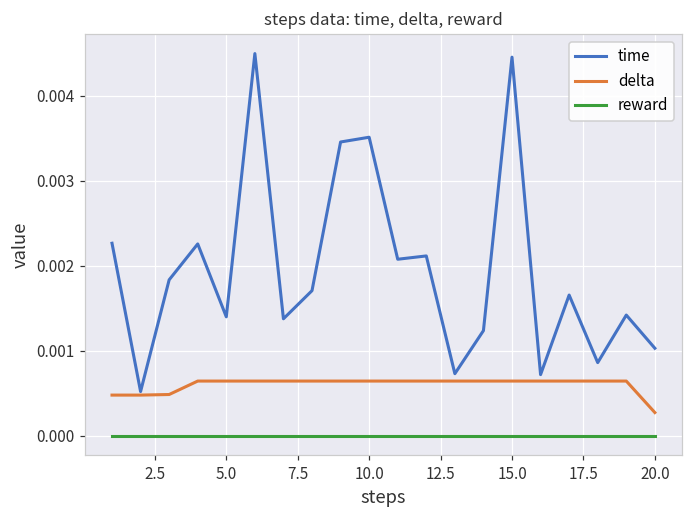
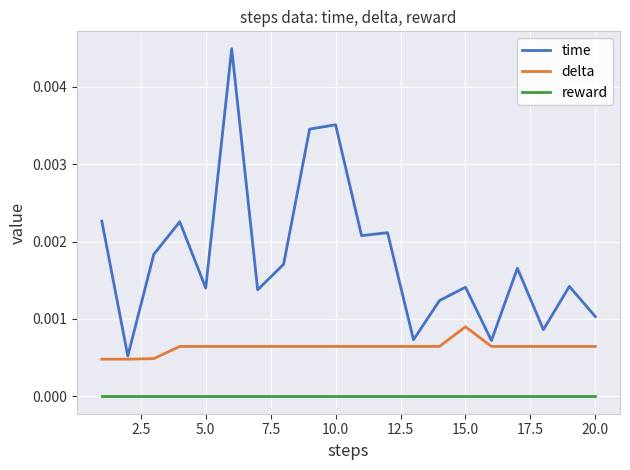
time, 15.0: 0.0045 -> 0.0014
delta, 15.0: 0.0006 -> 0.0009
delta, 20.0: 0.0003 -> 0.0006
